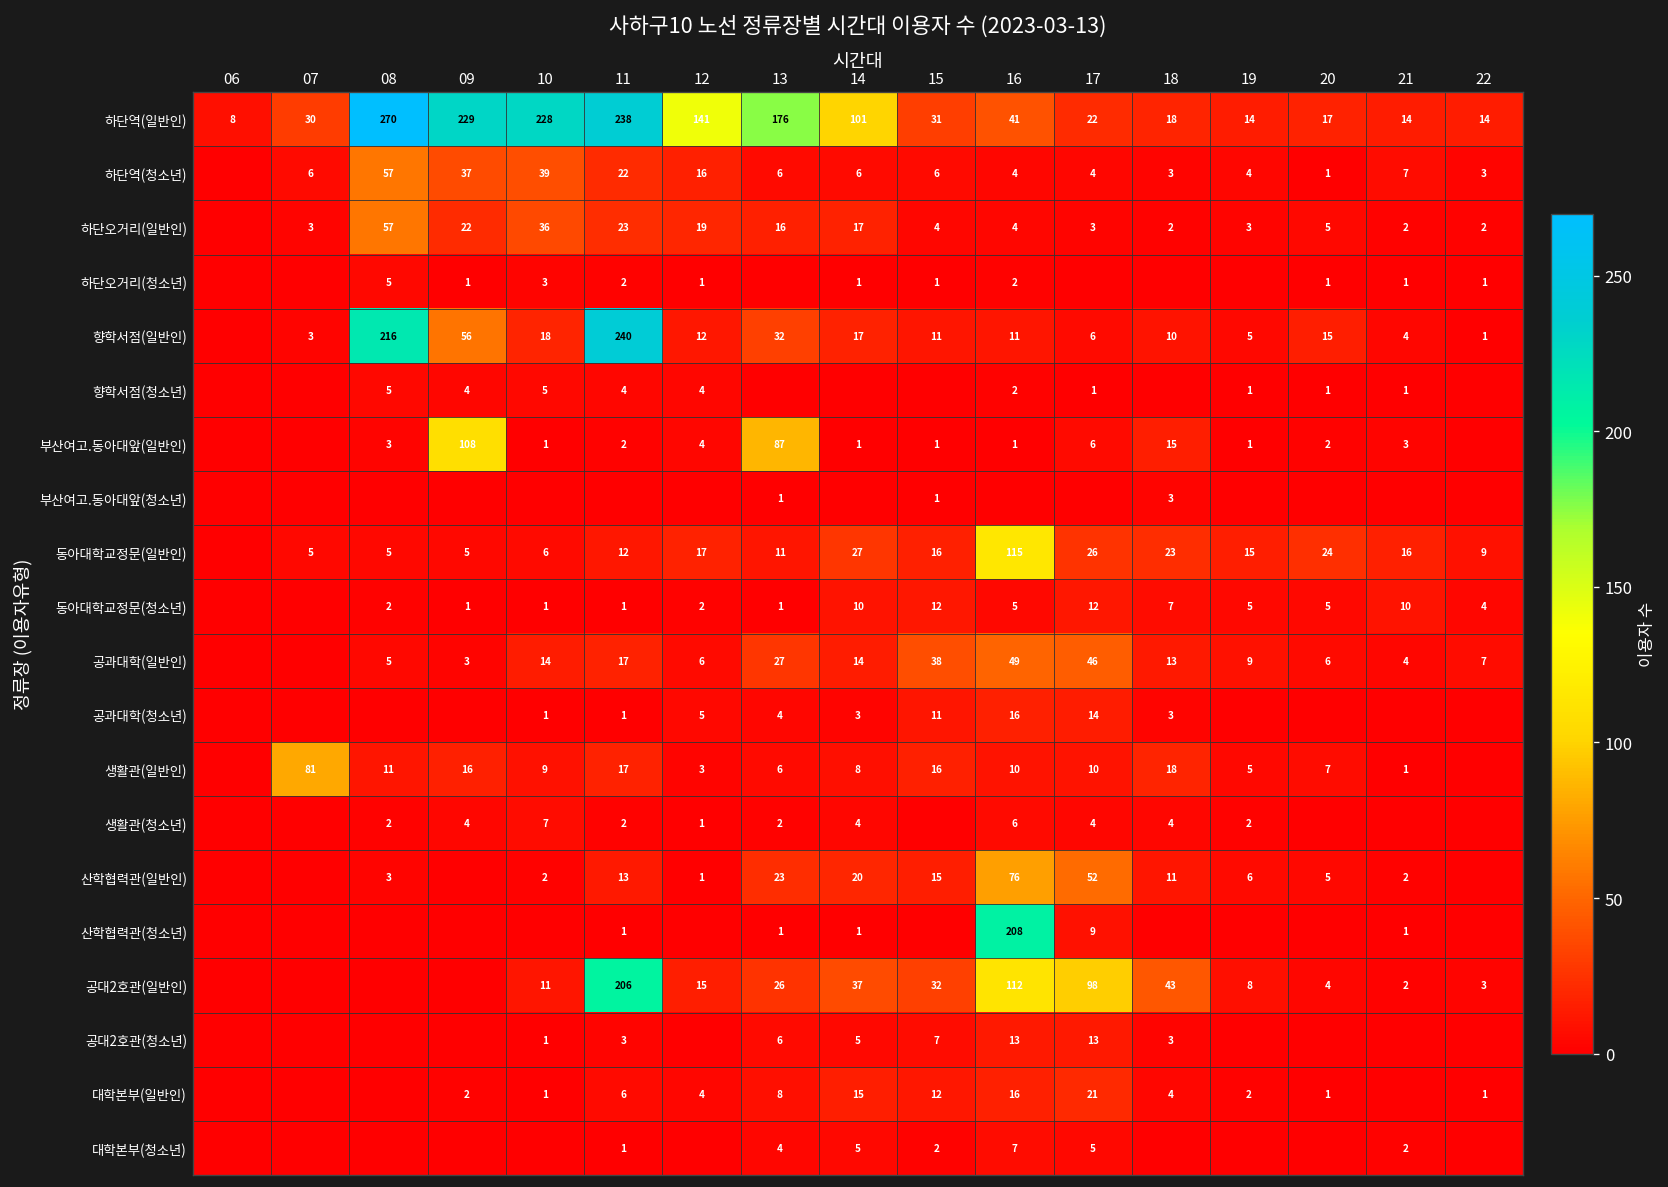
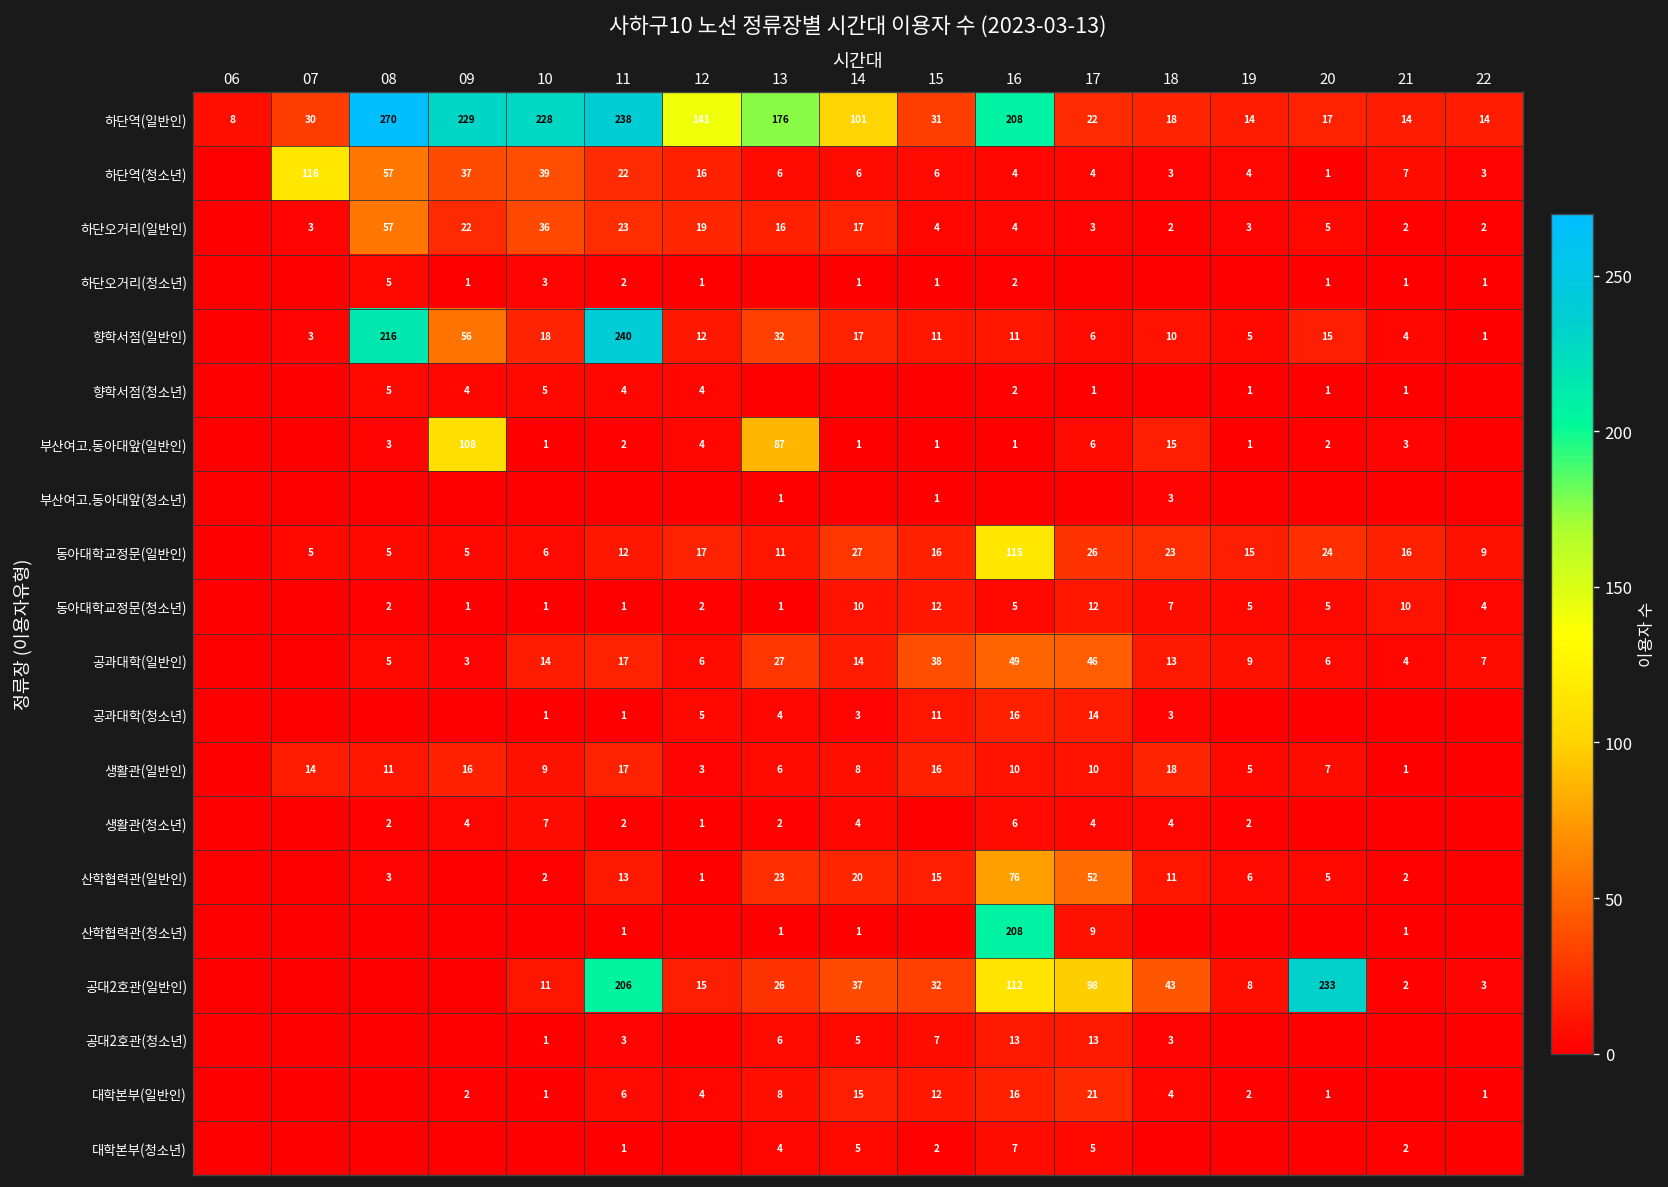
하단역(일반인), 16: 41 -> 208
하단역(청소년), 07: 6 -> 116
생활관(일반인), 07: 81 -> 14
공대2호관(일반인), 20: 4 -> 233
